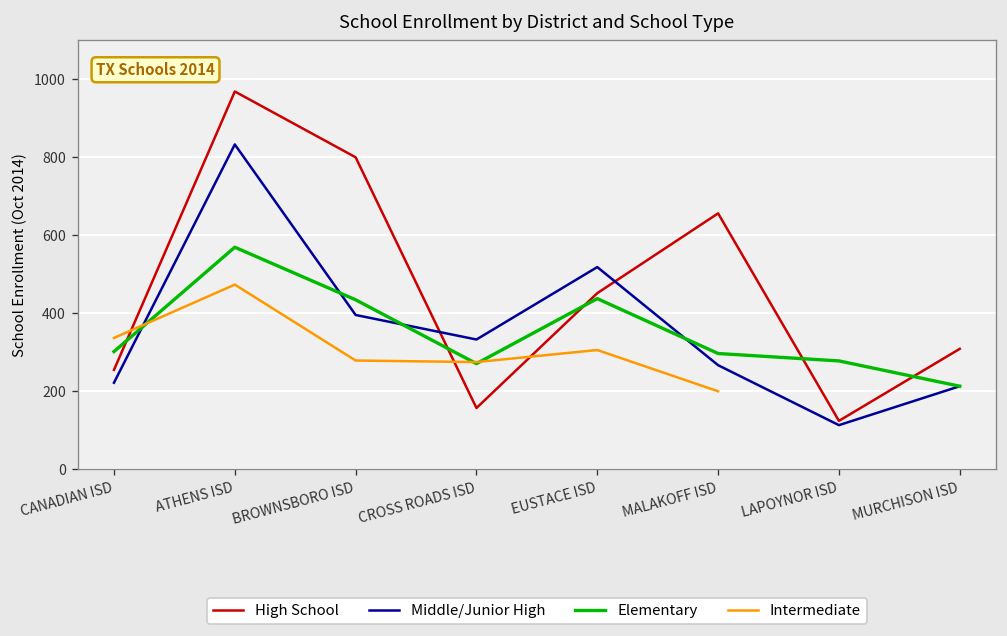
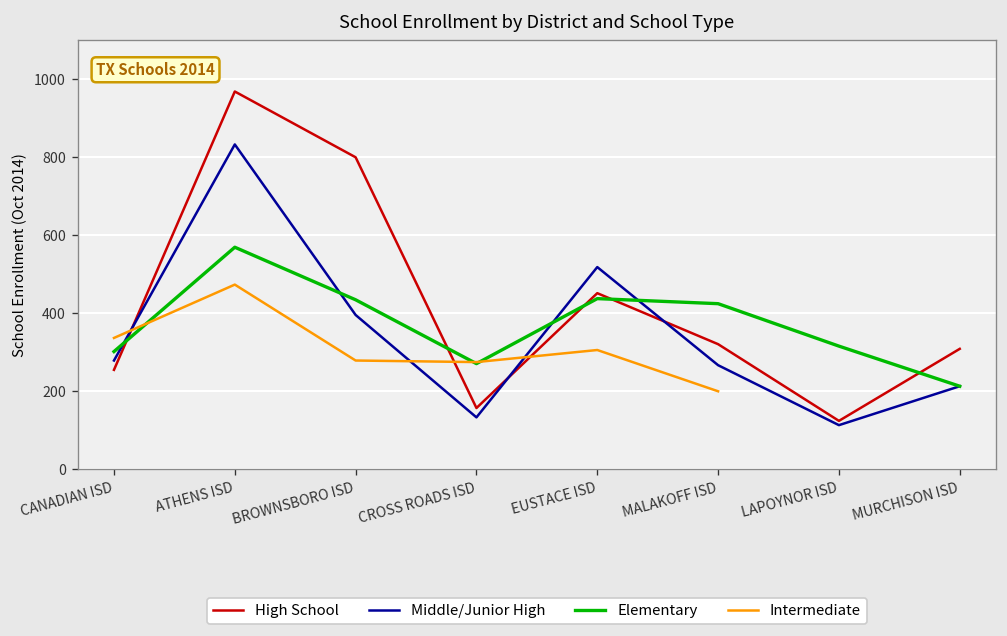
Middle/Junior High, CANADIAN ISD: 220 -> 280
Middle/Junior High, CROSS ROADS ISD: 330 -> 130
High School, MALAKOFF ISD: 660 -> 320
Elementary, MALAKOFF ISD: 300 -> 420
Elementary, LAPOYNOR ISD: 280 -> 320
